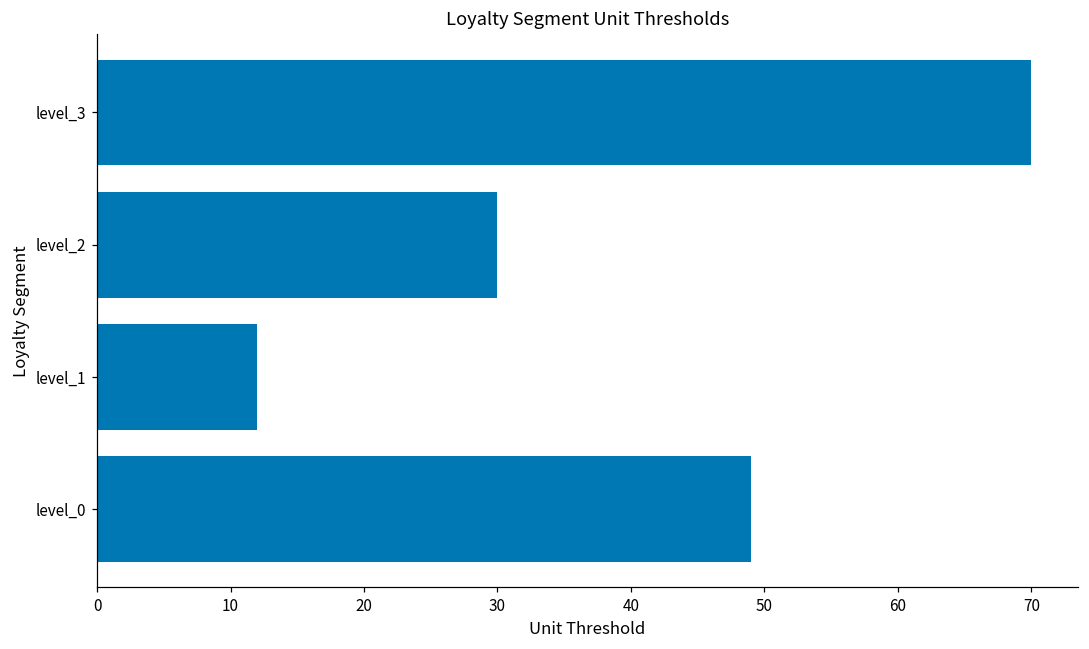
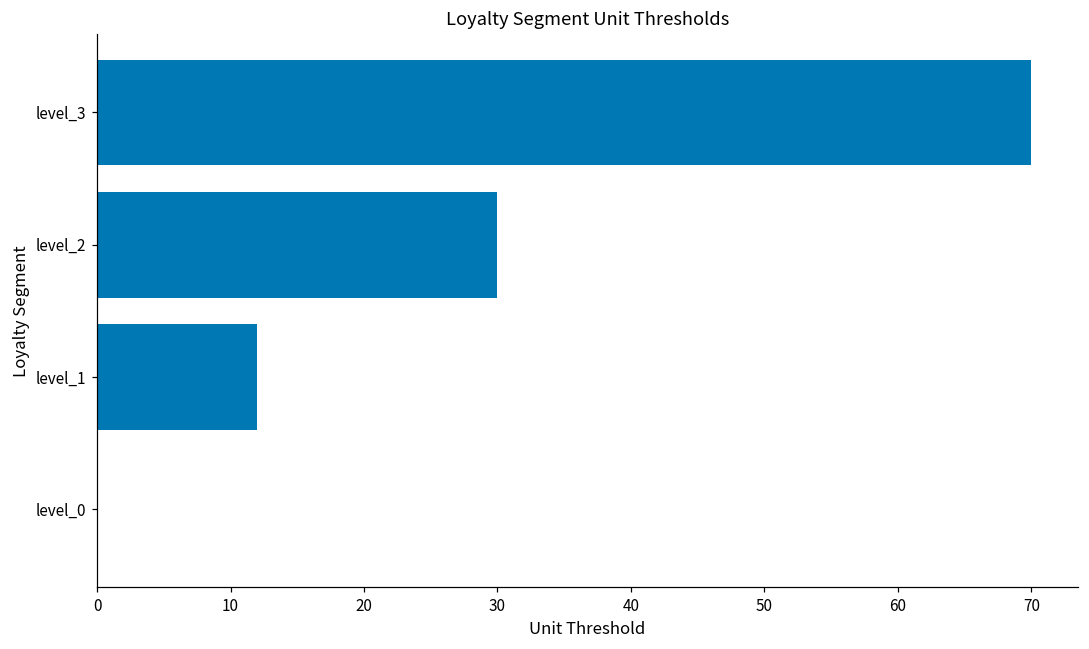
level_0: 49 -> 0
